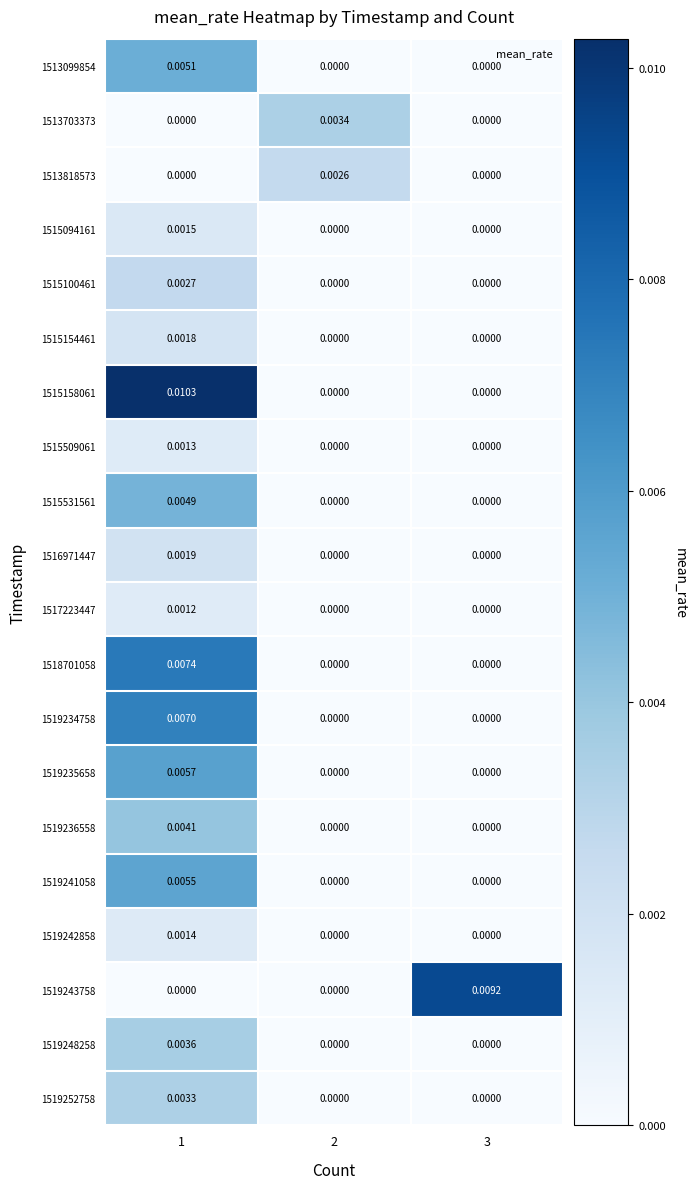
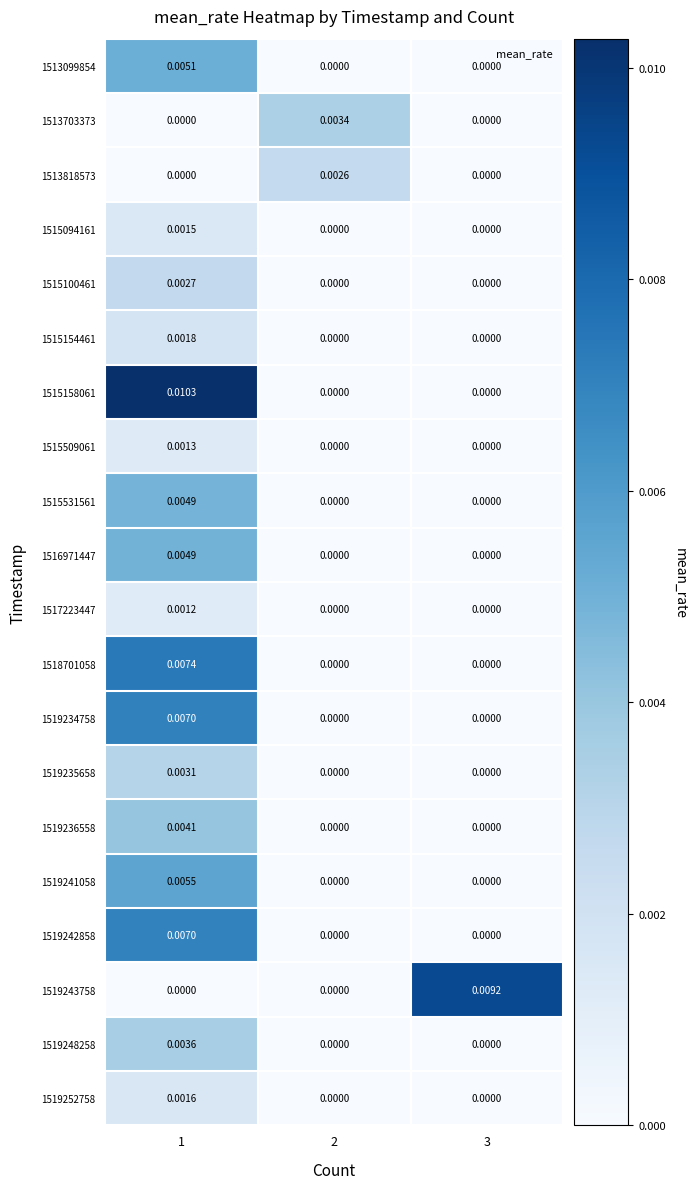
1516971447, 1: 0.0019 -> 0.0049
1519235658, 1: 0.0057 -> 0.0031
1519242858, 1: 0.0014 -> 0.0070
1519252758, 1: 0.0033 -> 0.0016
